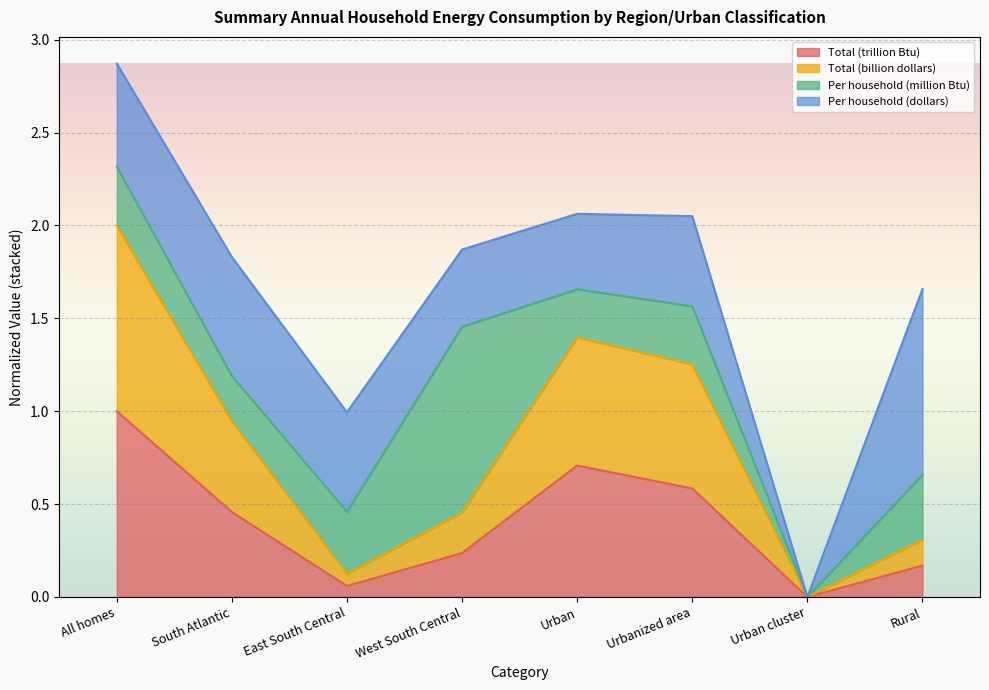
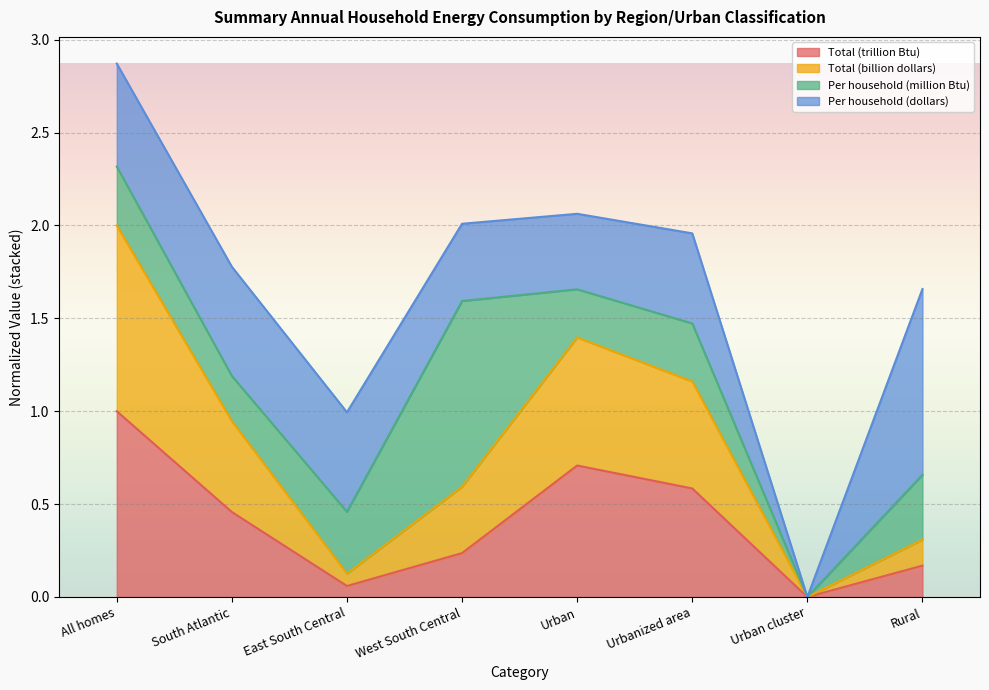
Per household (dollars), South Atlantic: 0.64 -> 0.59
Total (billion dollars), West South Central: 0.22 -> 0.36
Total (billion dollars), Urbanized area: 0.67 -> 0.58
